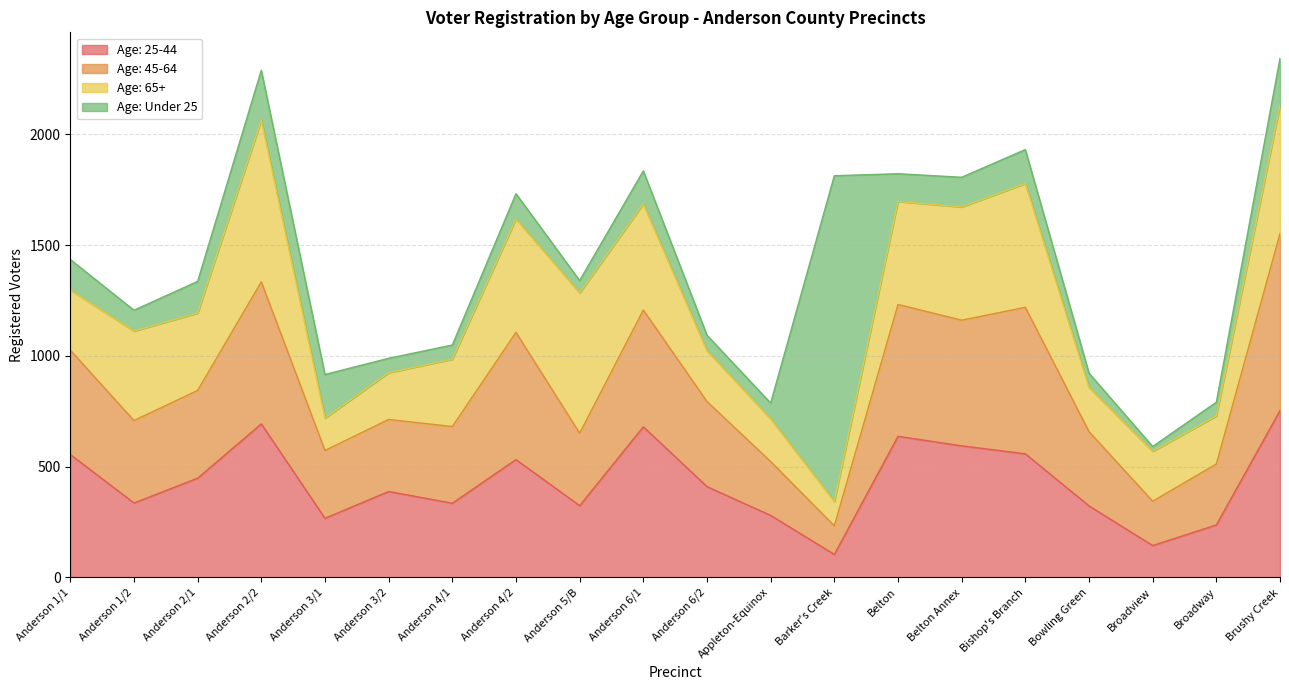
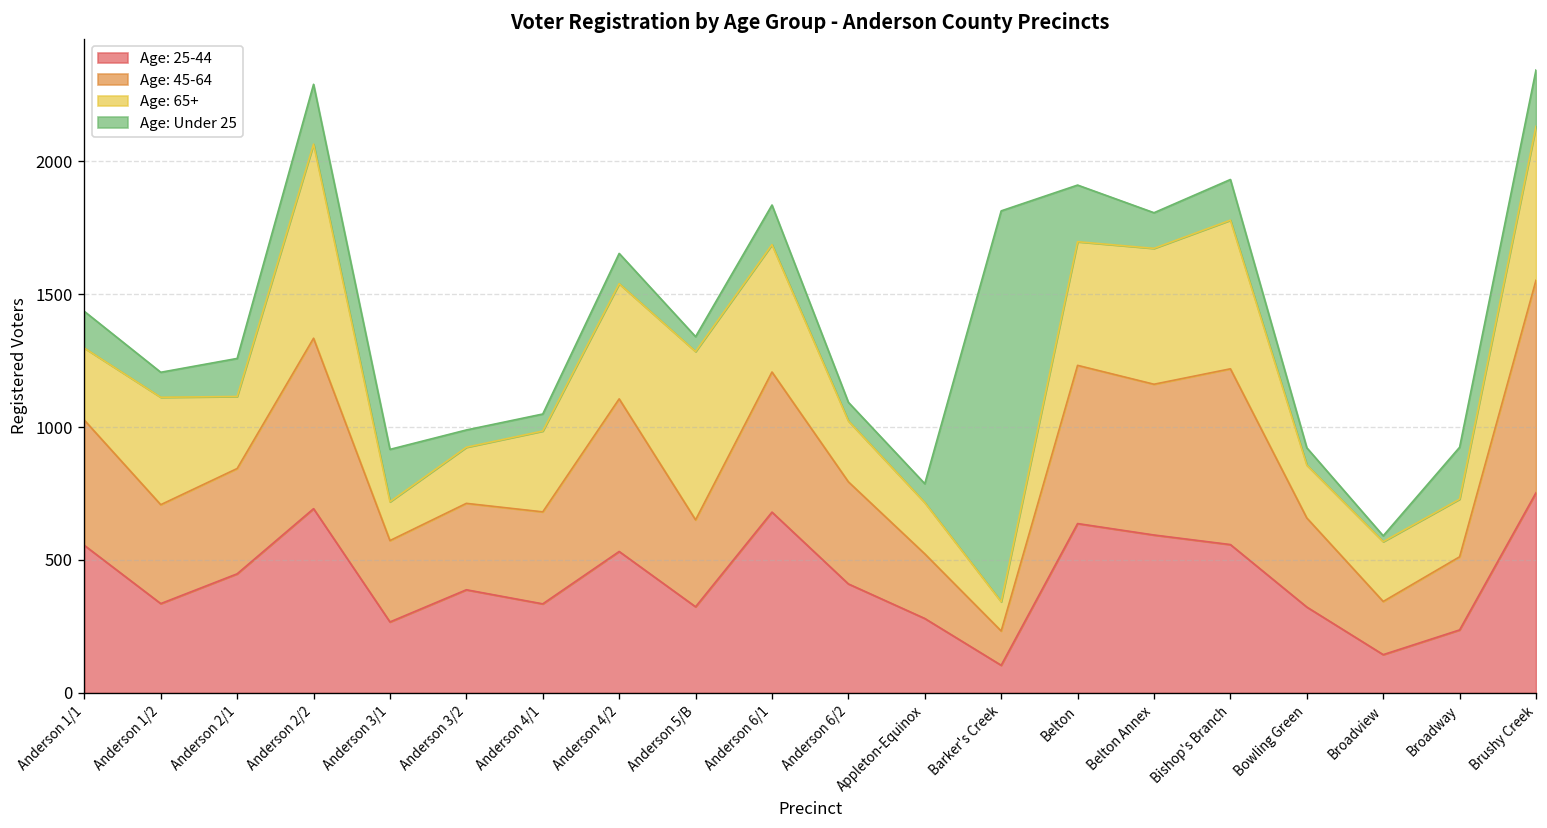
Age: 65+, Anderson 2/1: 350 -> 270
Age: 65+, Anderson 4/2: 510 -> 430
Age: Under 25, Belton: 130 -> 210
Age: Under 25, Broadway: 60 -> 200
